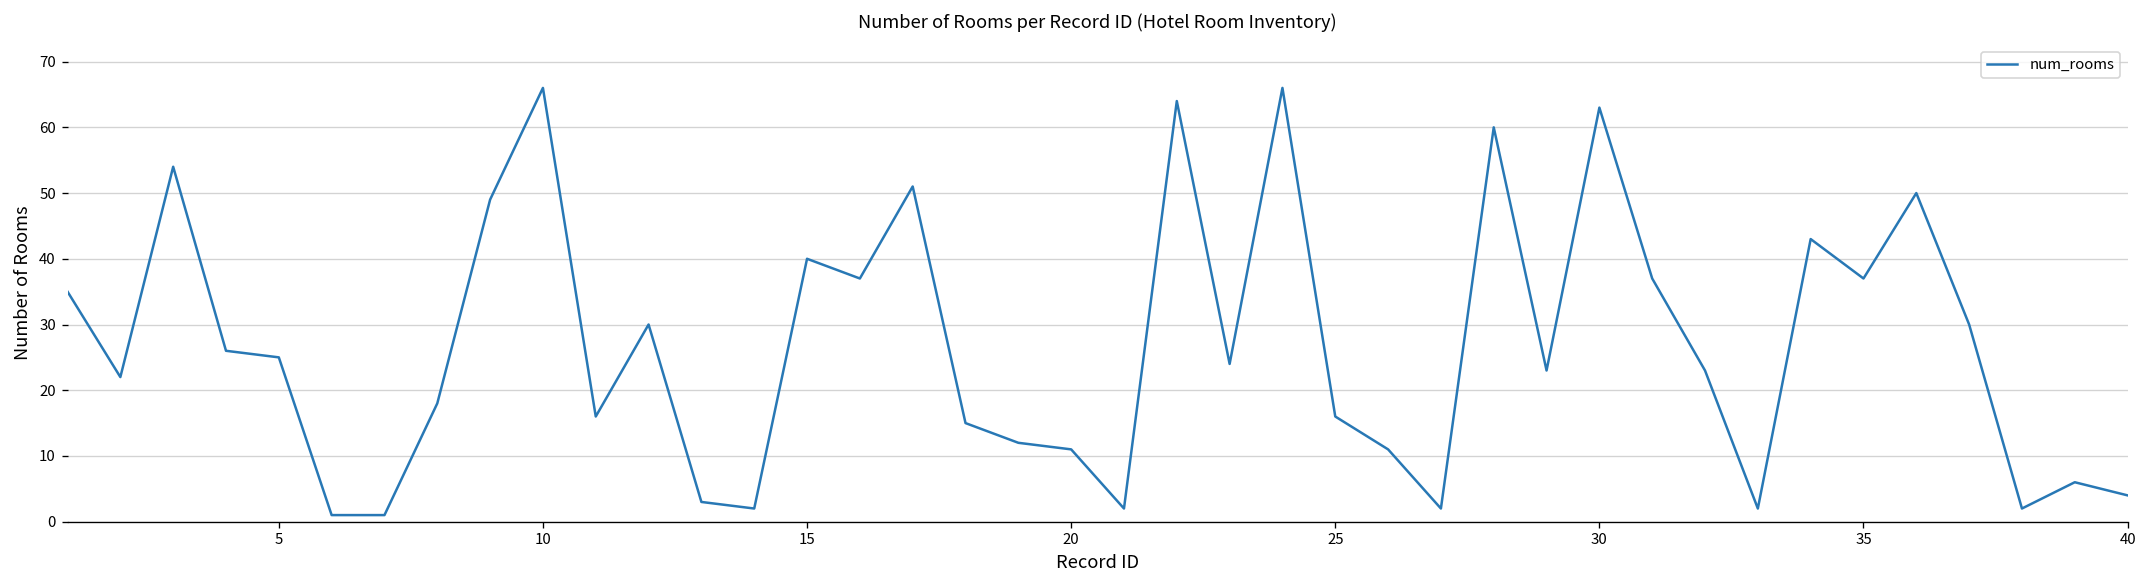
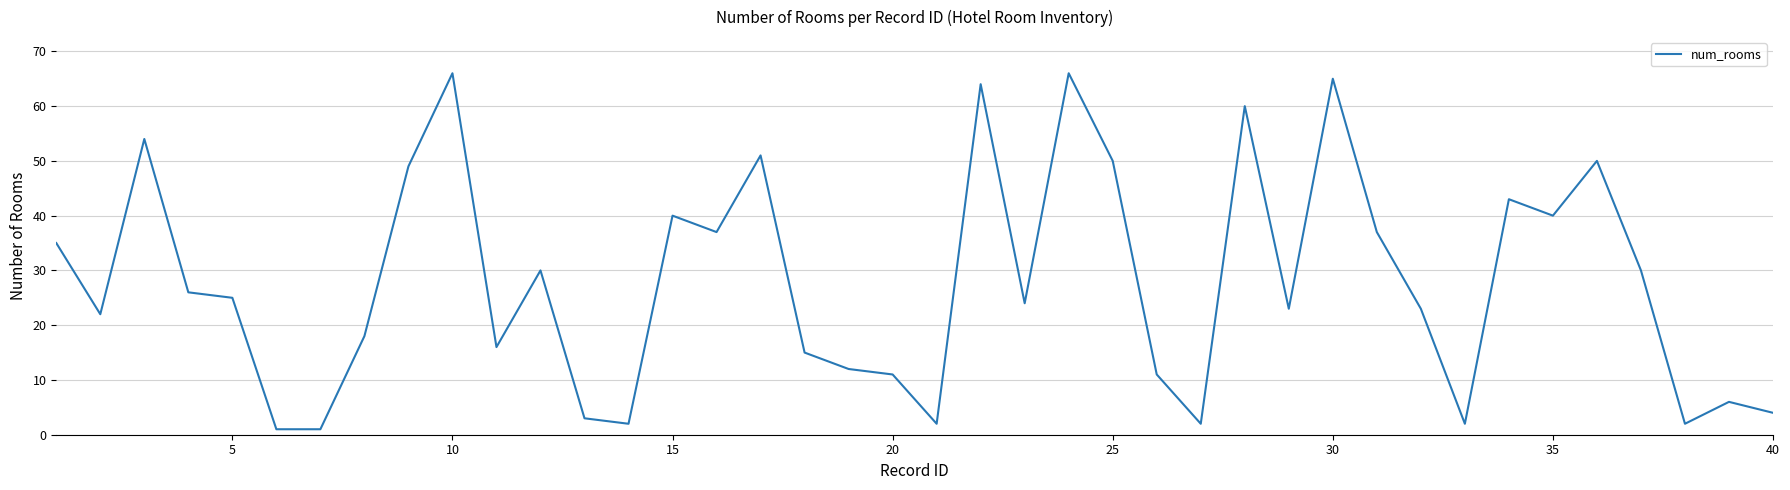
25: 16 -> 50
30: 63 -> 65
35: 37 -> 40
